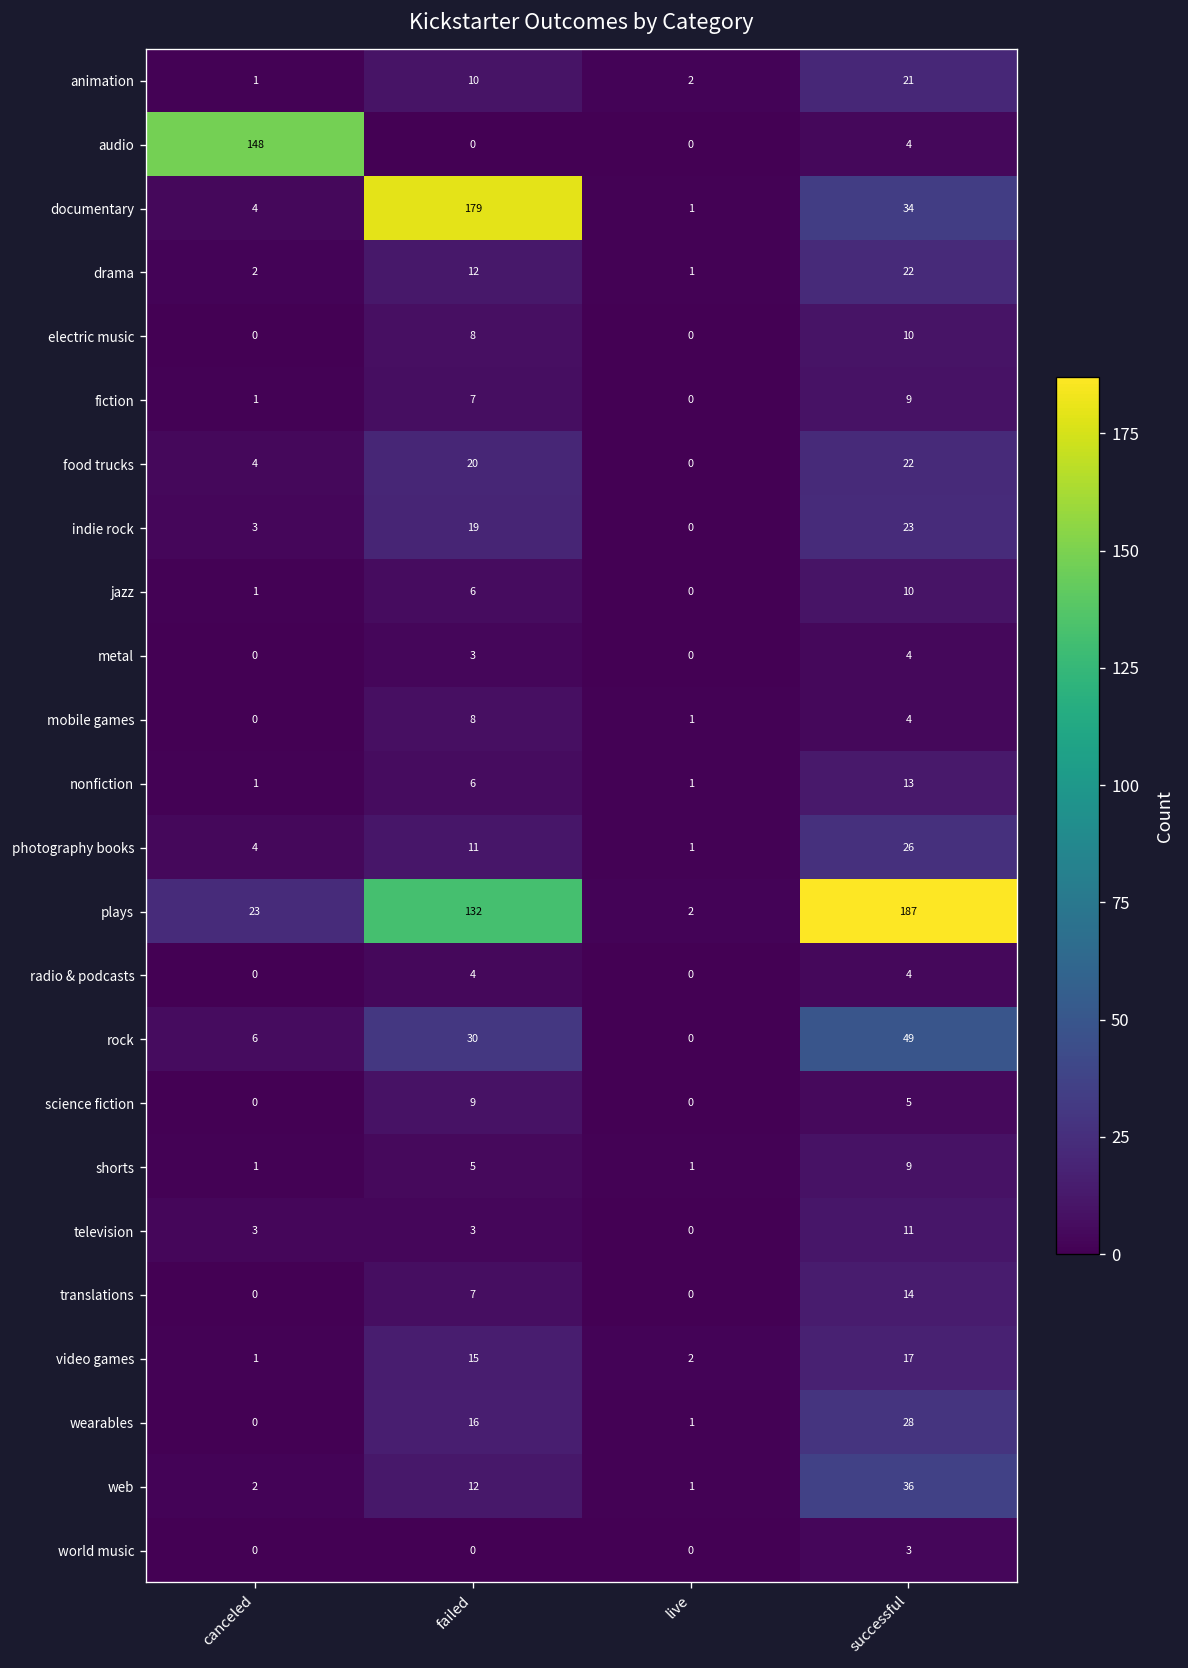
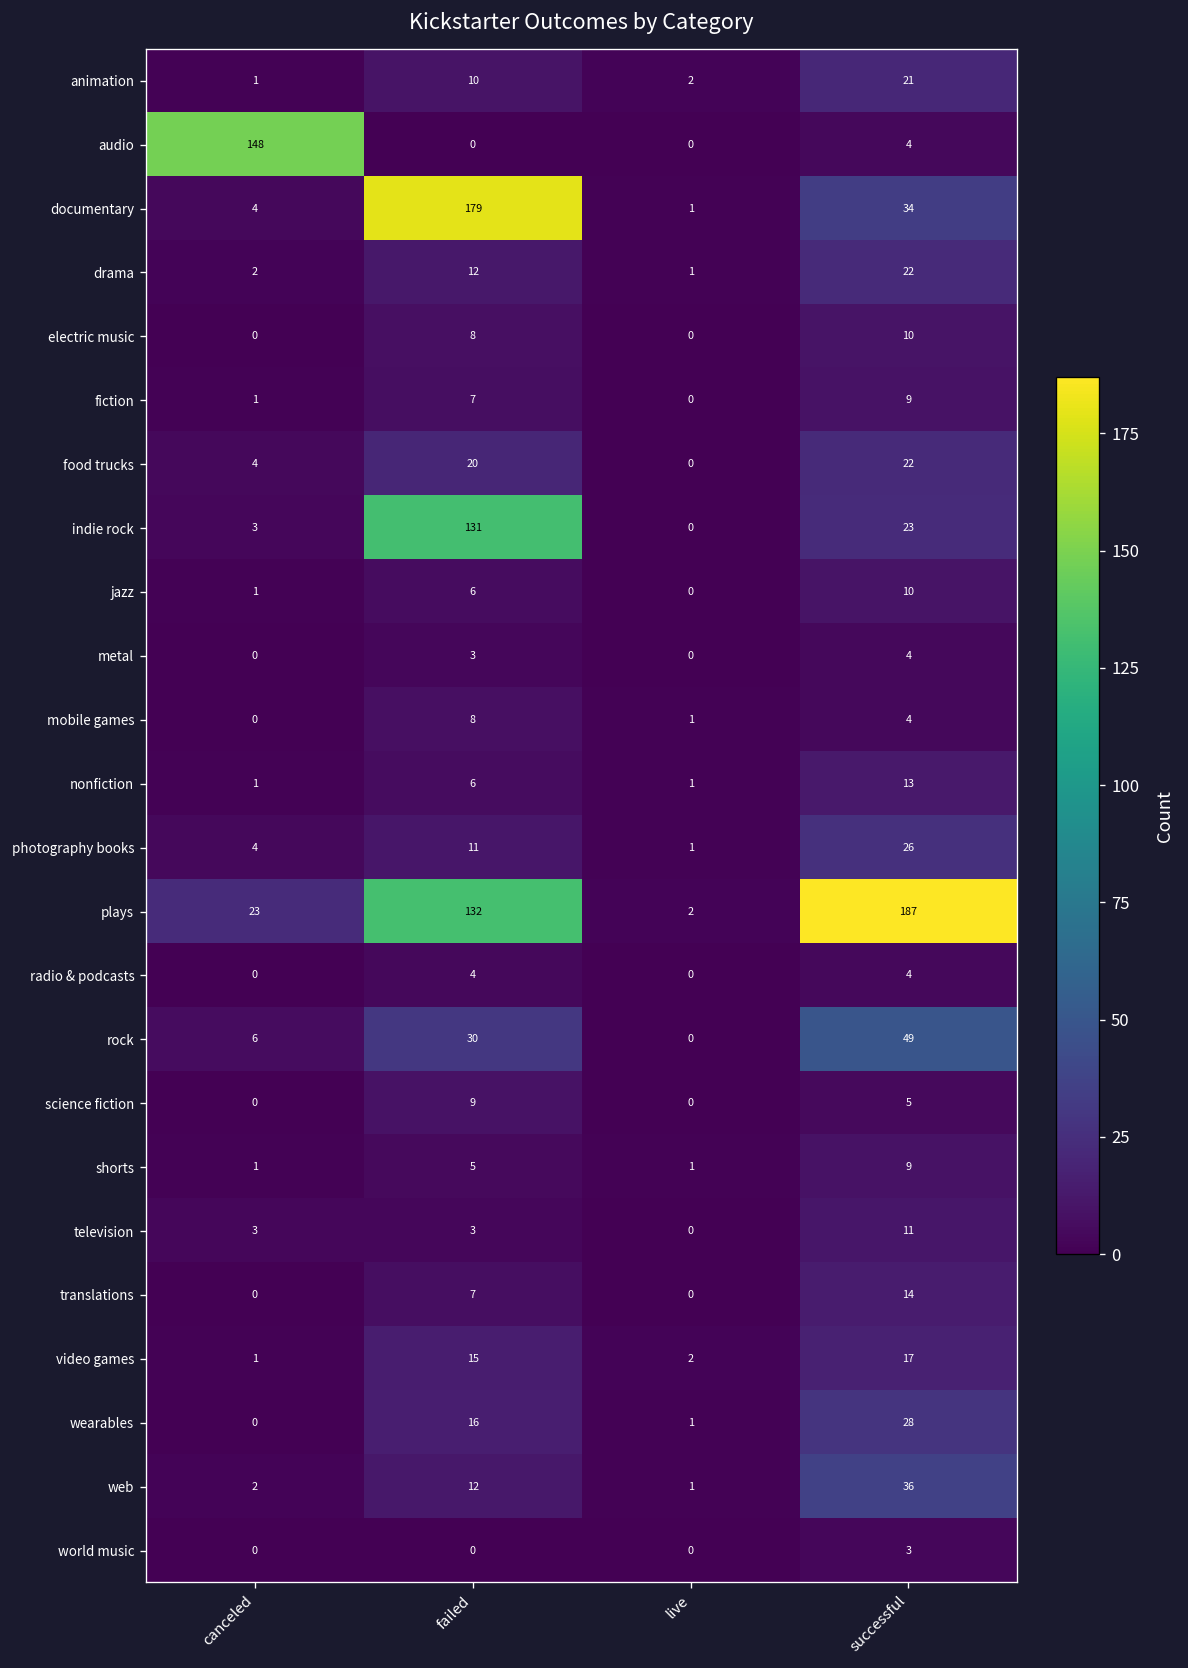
indie rock, failed: 19 -> 131
